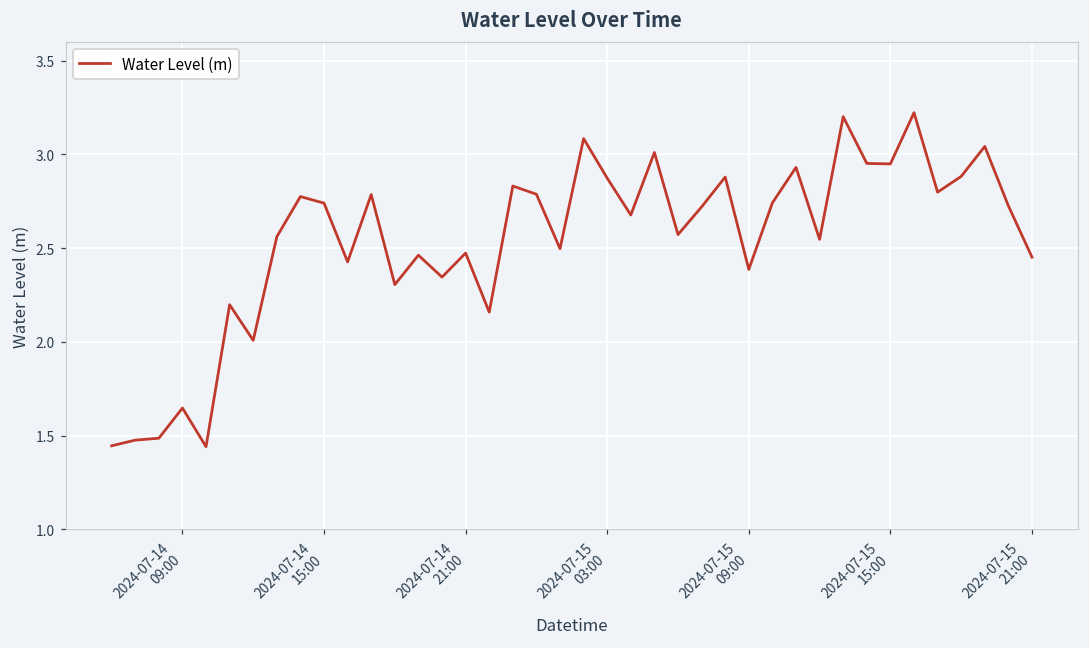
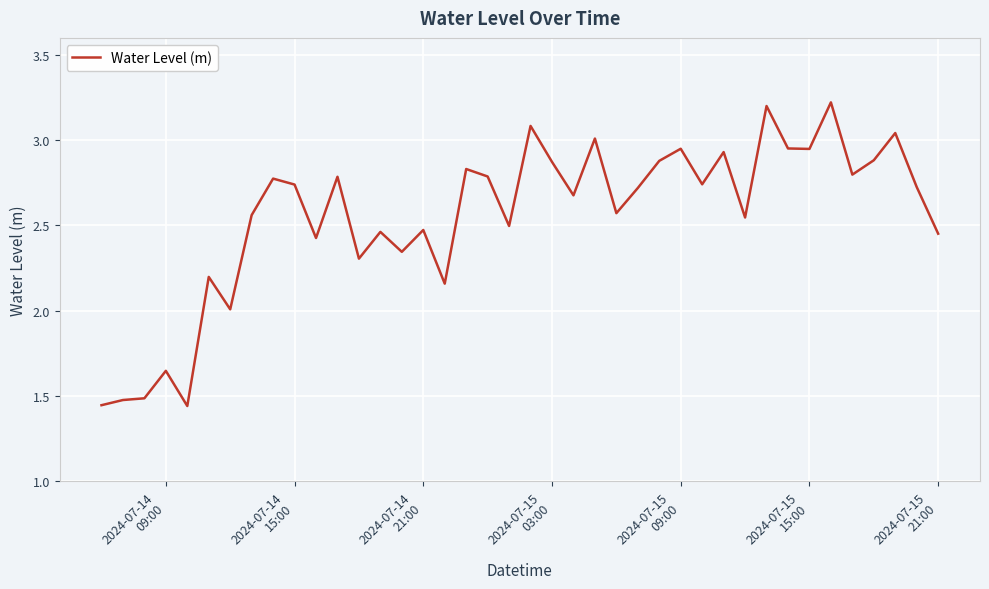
2024-07-15 09:00: 2.39 -> 2.95
